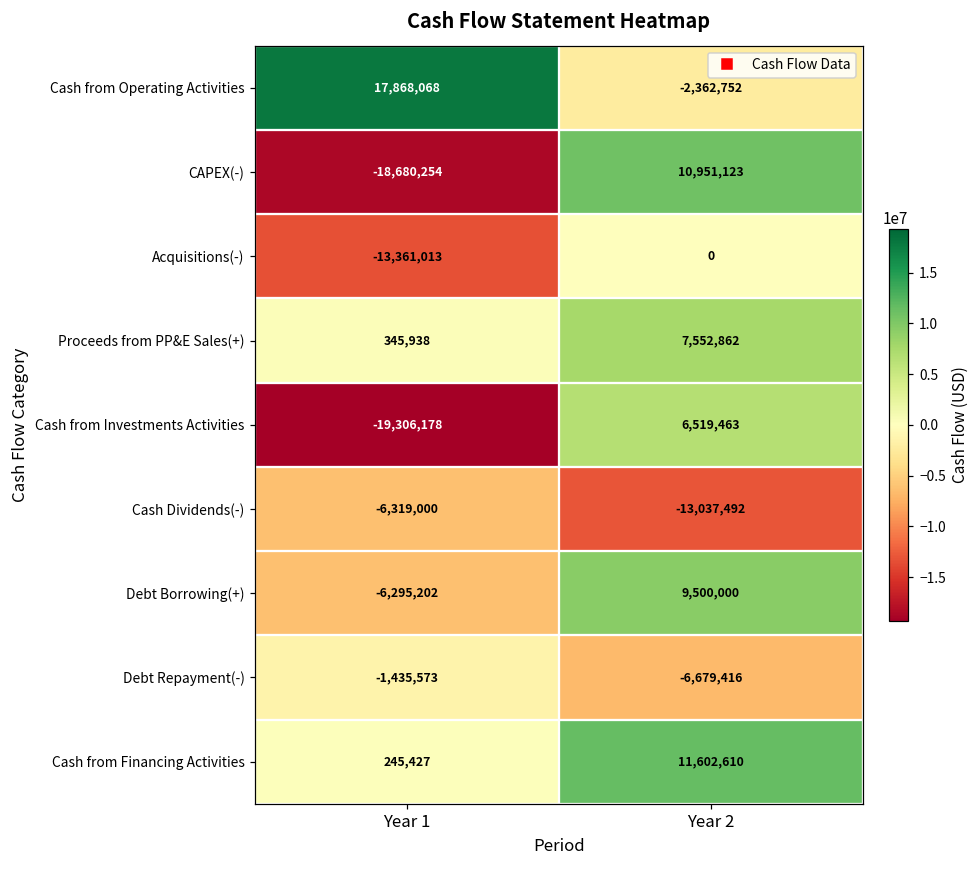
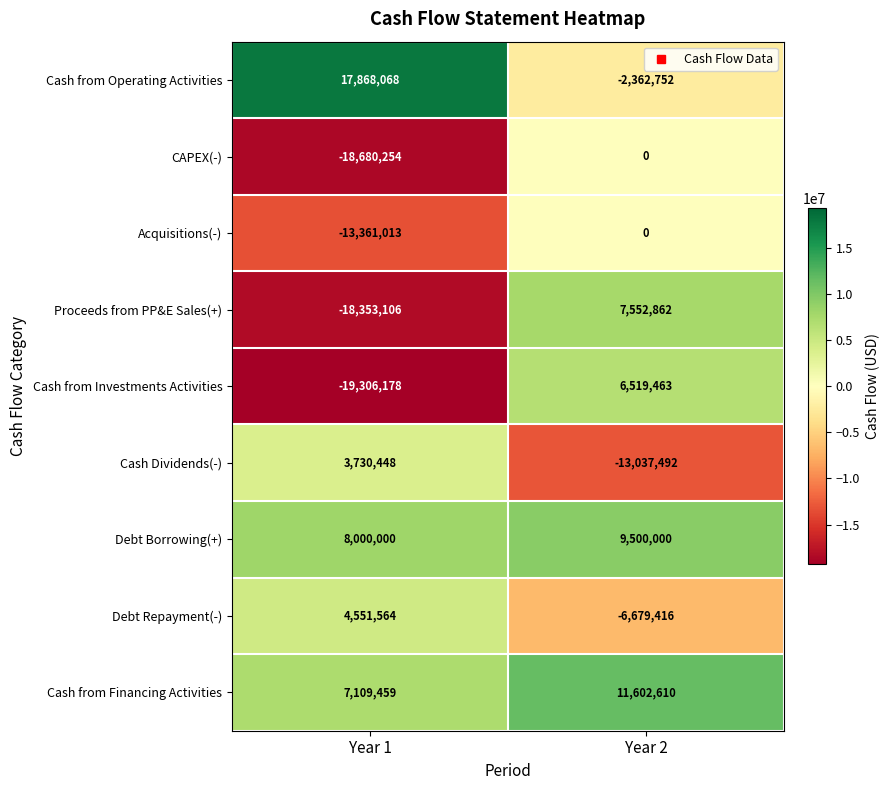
CAPEX(-), Year 2: 10,951,123 -> 0
Proceeds from PP&E Sales(+), Year 1: 345,938 -> -18,353,106
Cash Dividends(-), Year 1: -6,319,000 -> 3,730,448
Debt Borrowing(+), Year 1: -6,295,202 -> 8,000,000
Debt Repayment(-), Year 1: -1,435,573 -> 4,551,564
Cash from Financing Activities, Year 1: 245,427 -> 7,109,459
